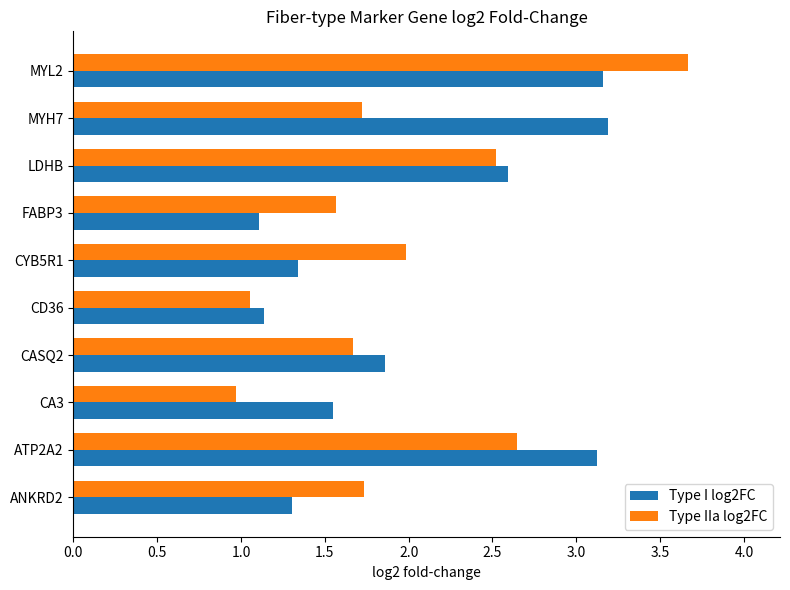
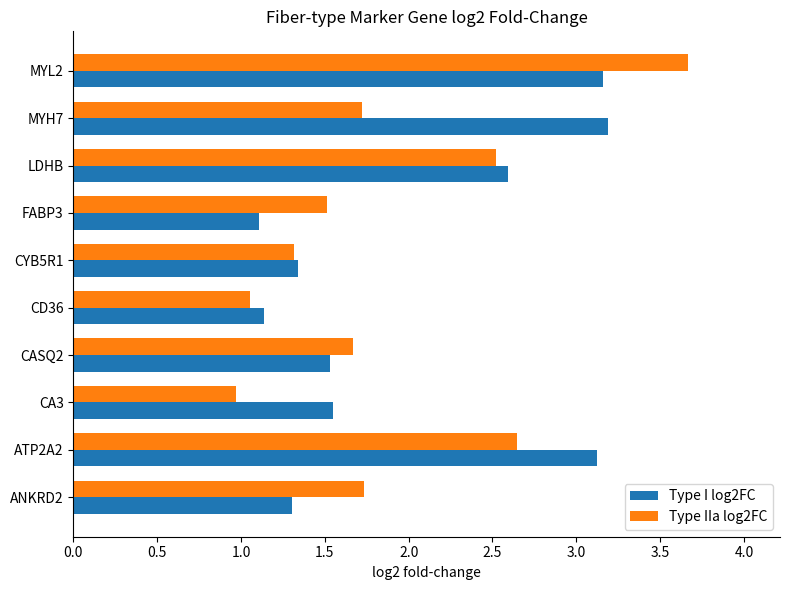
Type IIa log2FC, FABP3: 1.57 -> 1.51
Type IIa log2FC, CYB5R1: 1.98 -> 1.32
Type I log2FC, CASQ2: 1.86 -> 1.53
